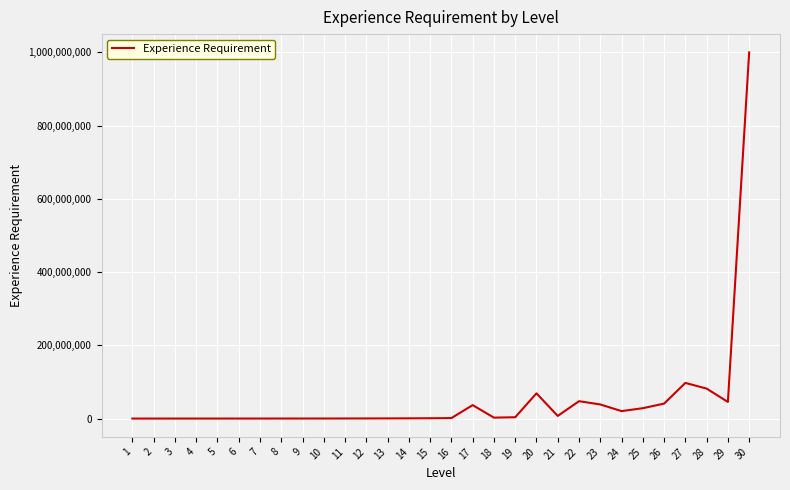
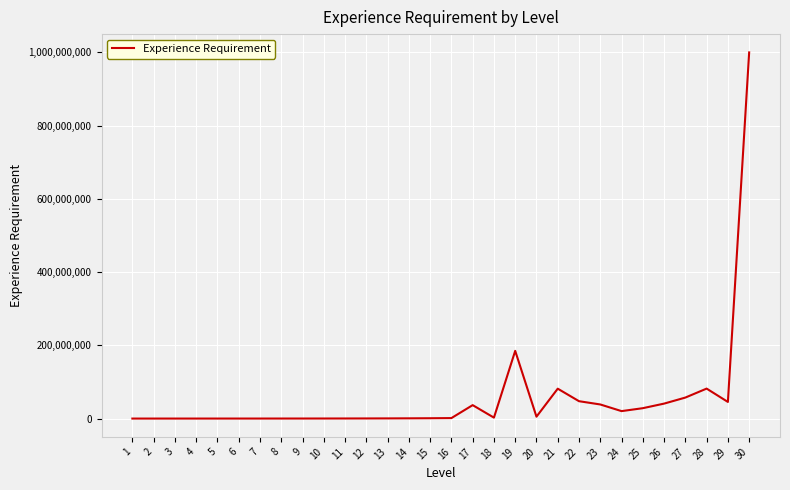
19: 0 -> 180,000,000
20: 70,000,000 -> 10,000,000
21: 10,000,000 -> 80,000,000
27: 100,000,000 -> 60,000,000
